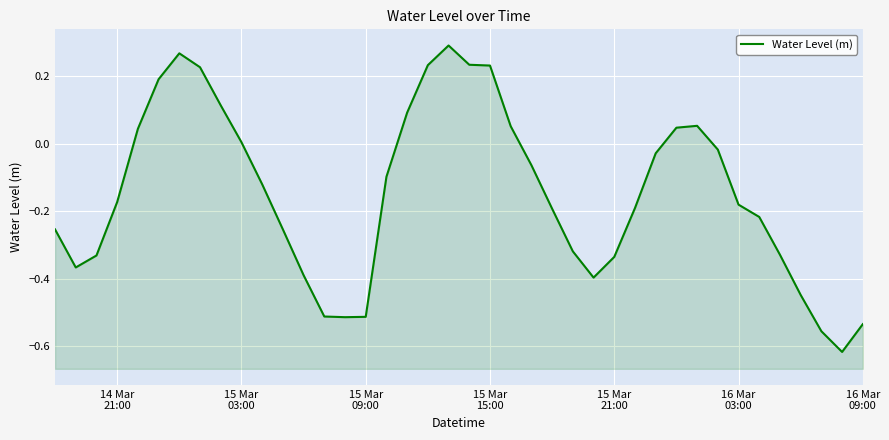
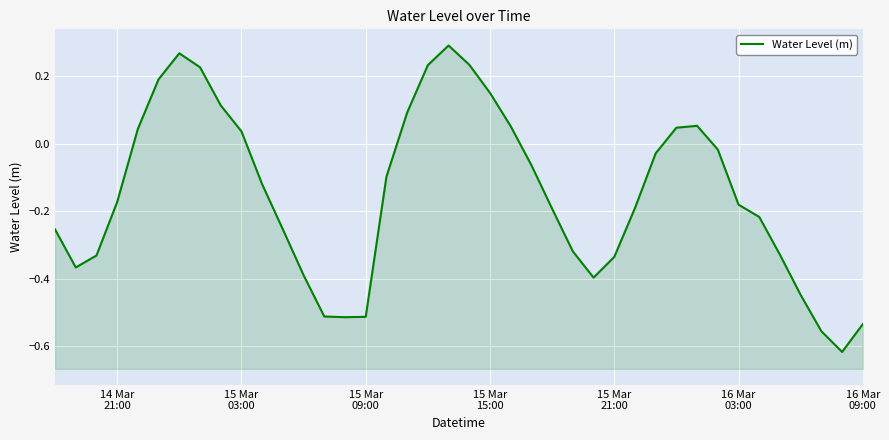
15 Mar 03:00: 0.00 -> 0.04
15 Mar 15:00: 0.23 -> 0.15
